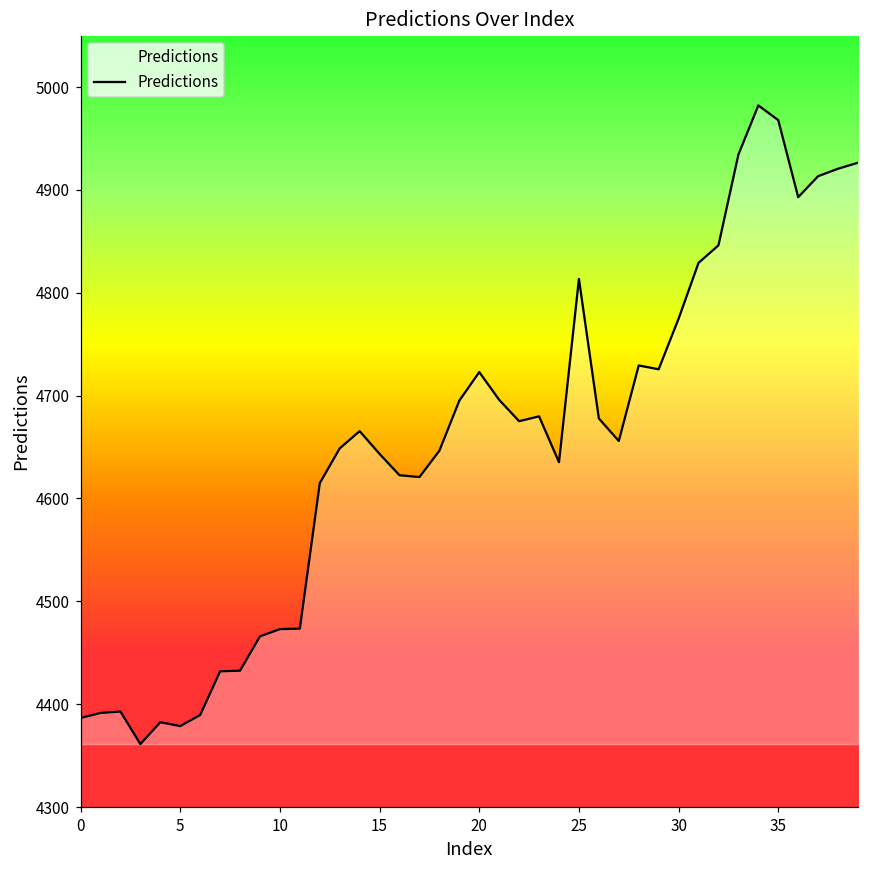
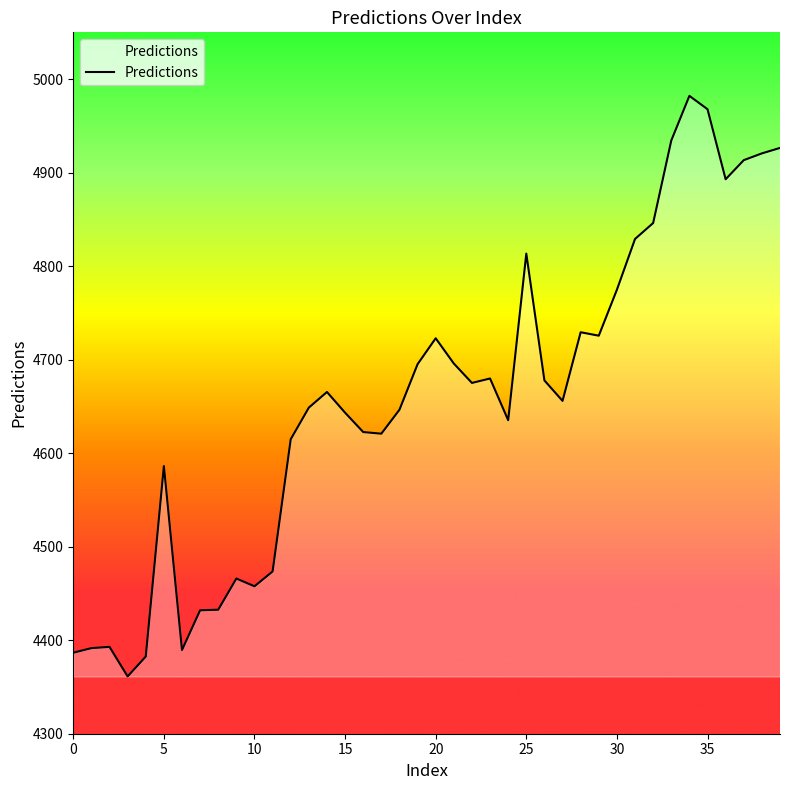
5: 4380 -> 4590
10: 4470 -> 4460
